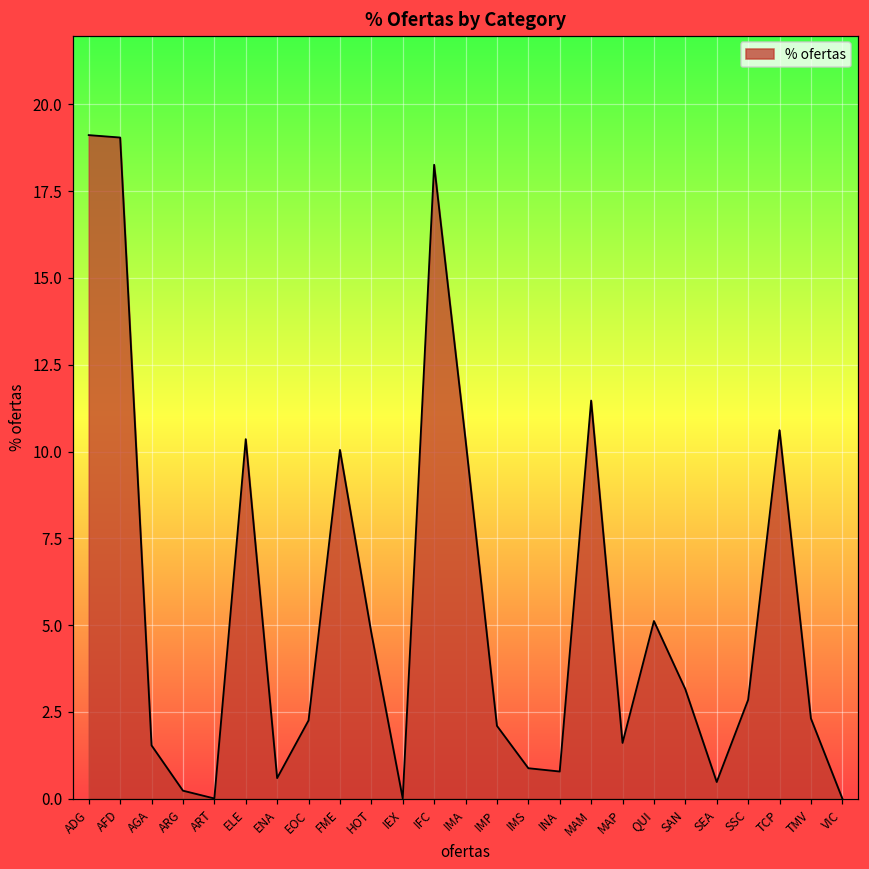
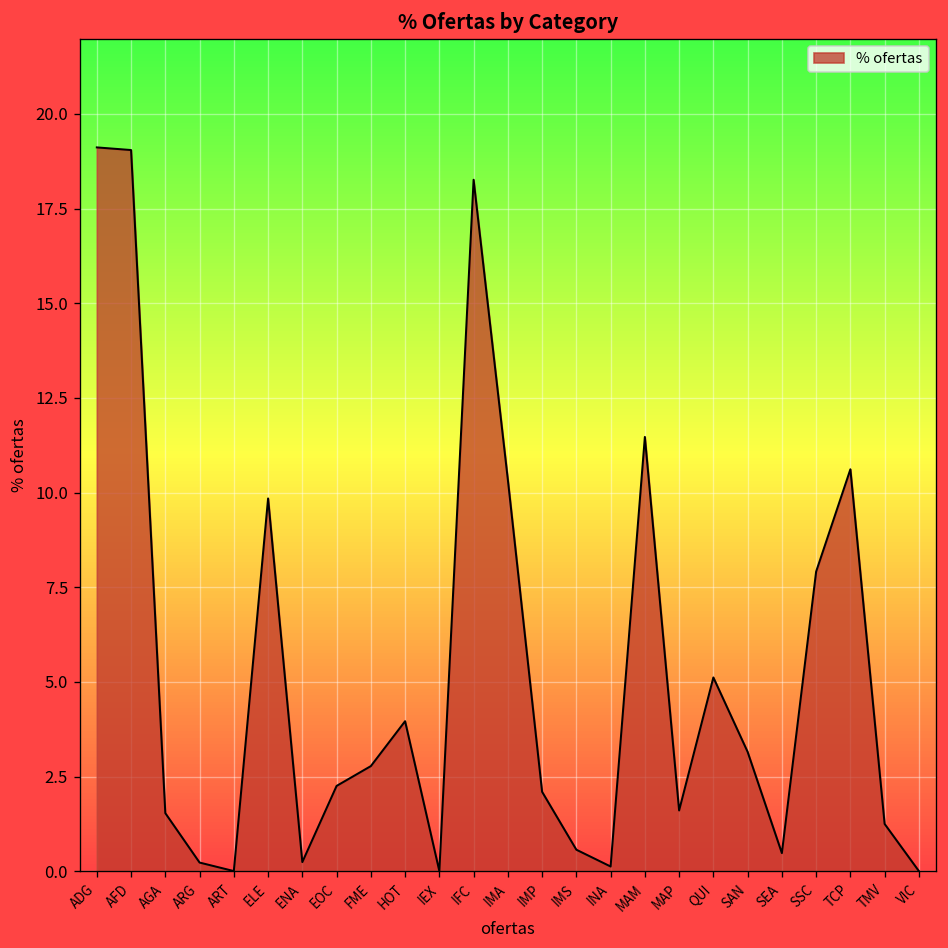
ELE: 10.4 -> 9.8
ENA: 0.6 -> 0.2
FME: 10.0 -> 2.8
HOT: 4.8 -> 4.0
IMS: 0.9 -> 0.6
INA: 0.8 -> 0.1
SSC: 2.8 -> 7.9
TMV: 2.3 -> 1.3
